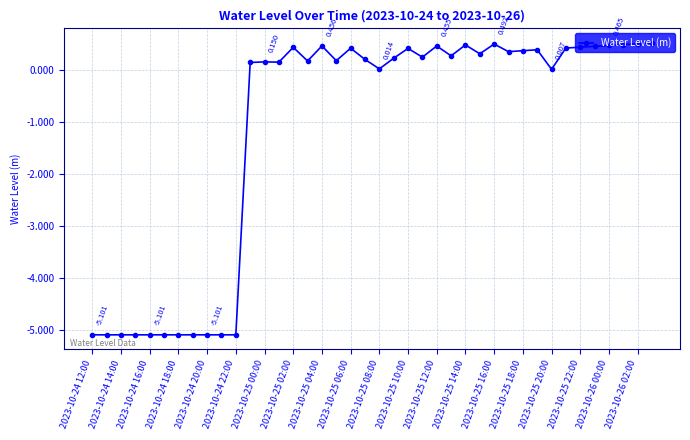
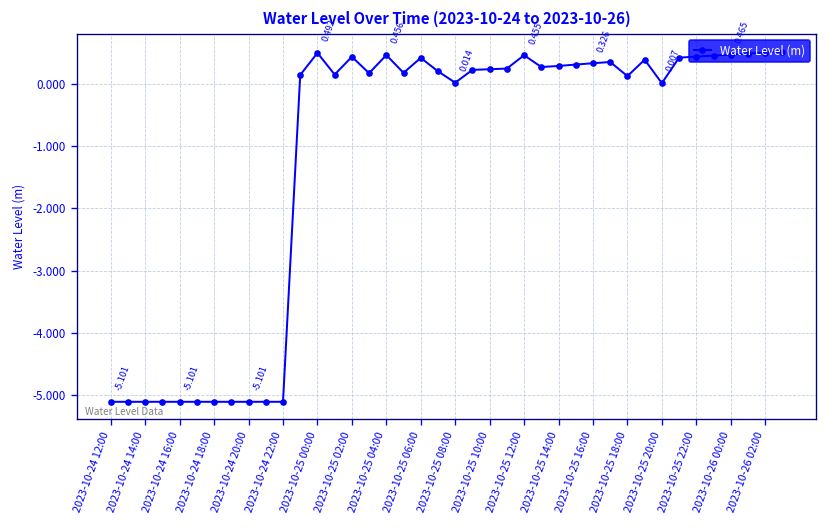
2023-10-25 00:00: 0.150 -> 0.492
2023-10-25 10:00: 0.4 -> 0.2
2023-10-25 14:00: 0.5 -> 0.3
2023-10-25 16:00: 0.492 -> 0.326
2023-10-25 18:00: 0.4 -> 0.1
